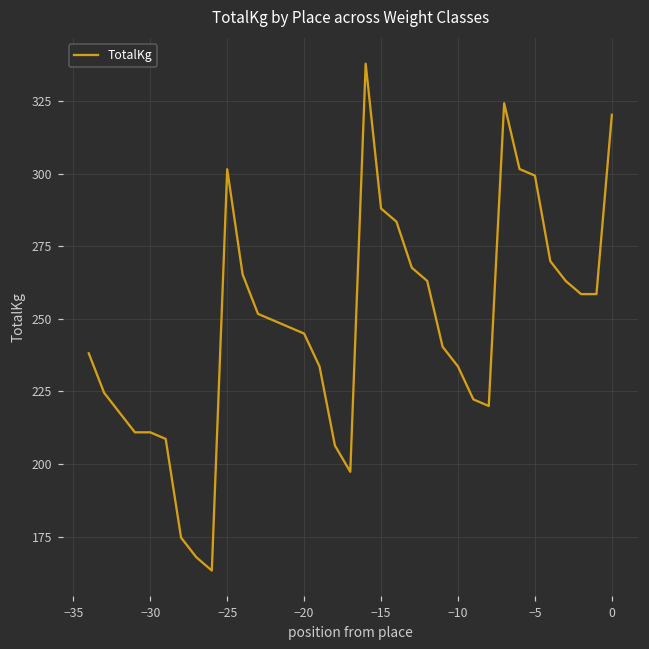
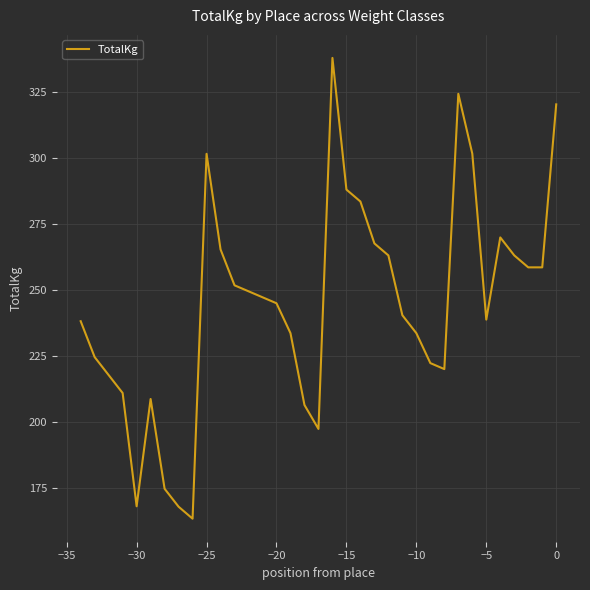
−30: 211 -> 168
−5: 299 -> 239
